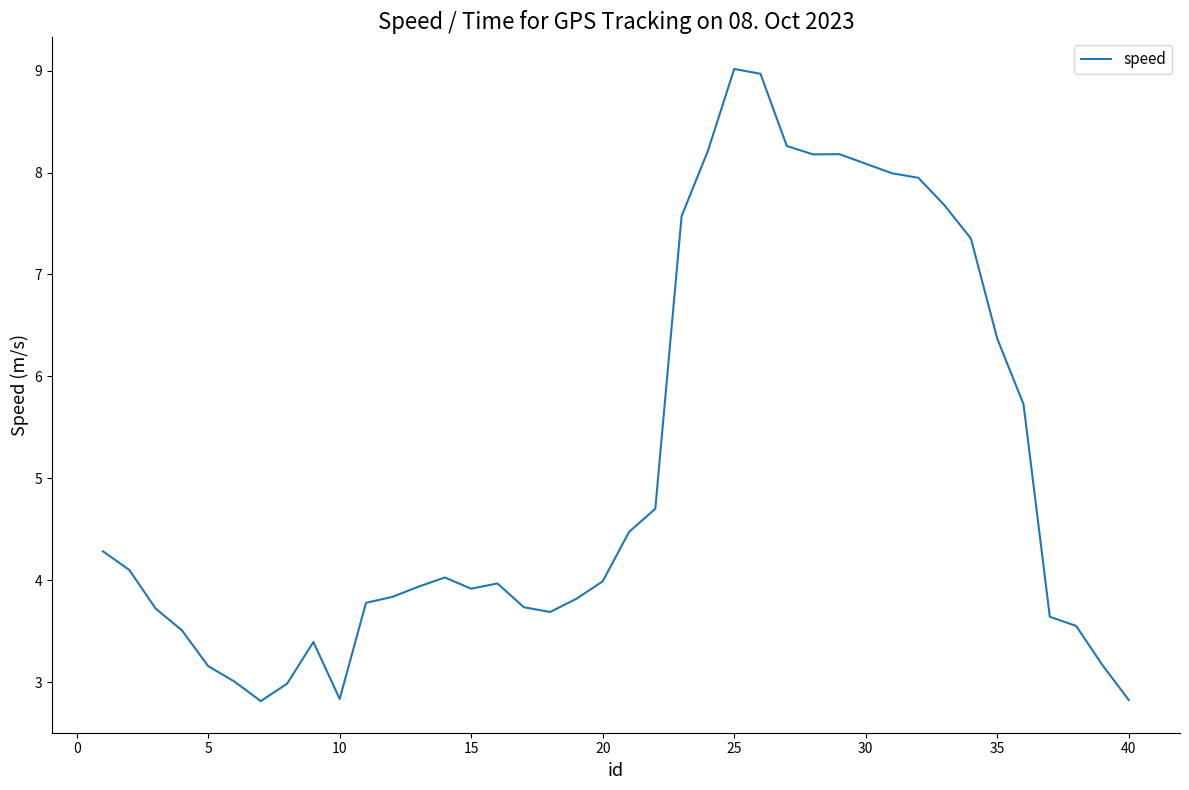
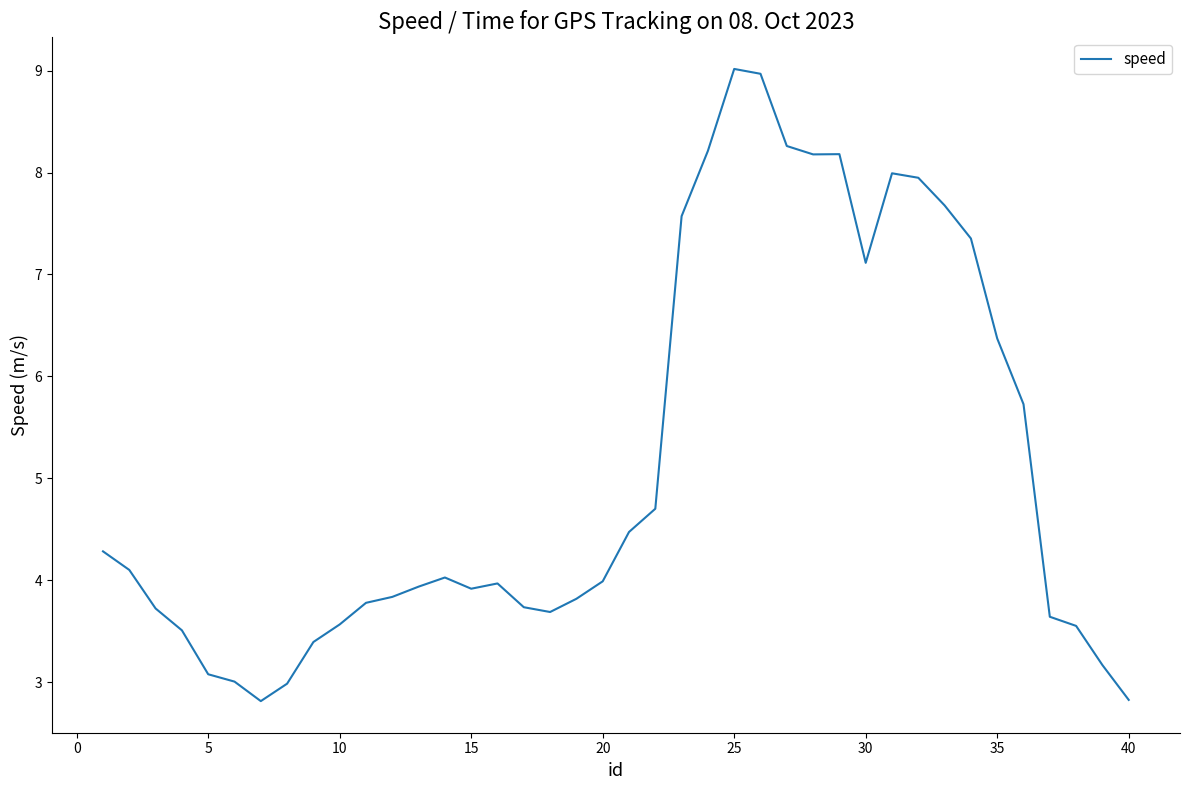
5: 3.16 -> 3.08
10: 2.83 -> 3.57
30: 8.09 -> 7.11
